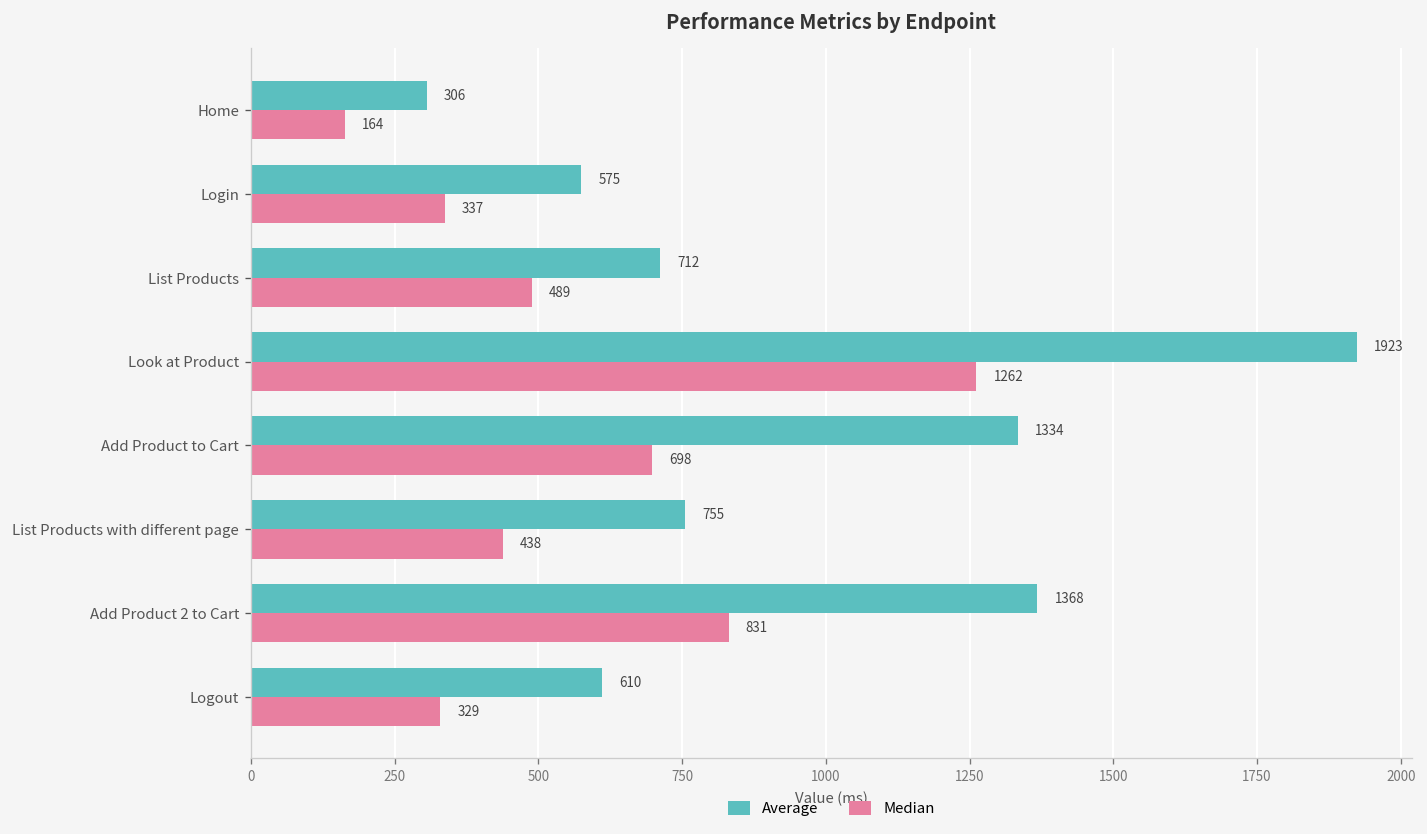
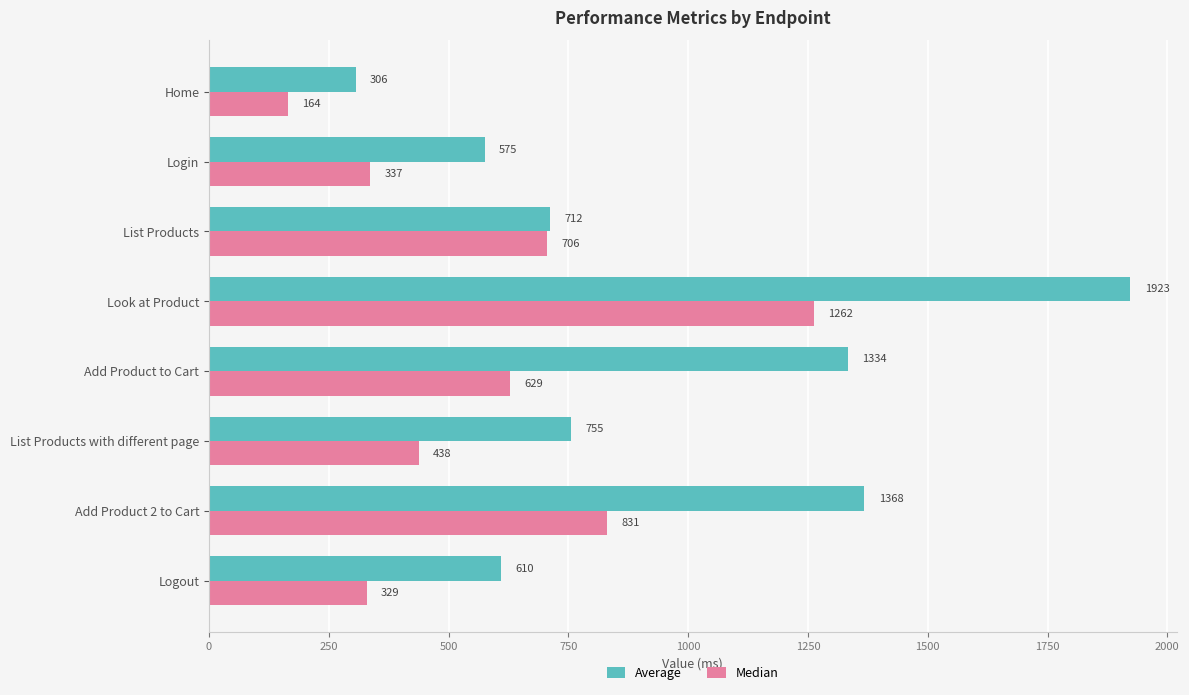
Median, List Products: 489 -> 706
Median, Add Product to Cart: 698 -> 629
